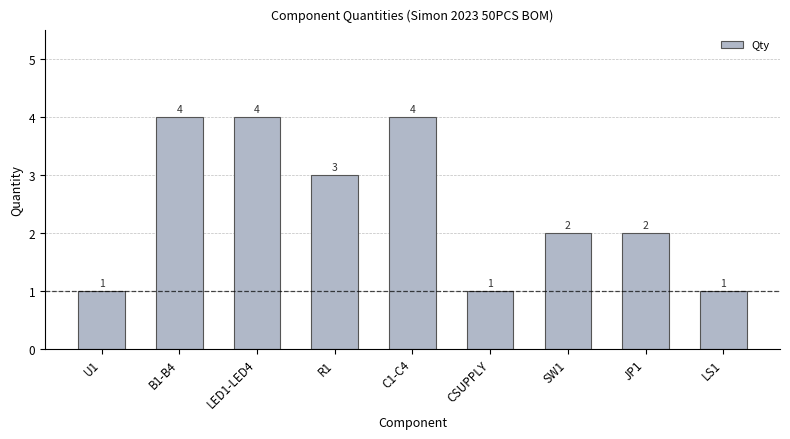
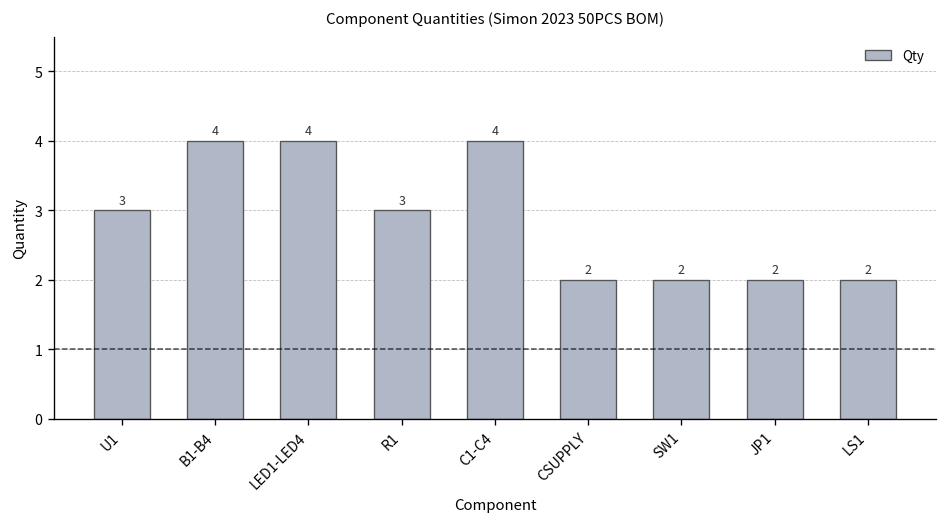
U1: 1 -> 3
CSUPPLY: 1 -> 2
LS1: 1 -> 2
